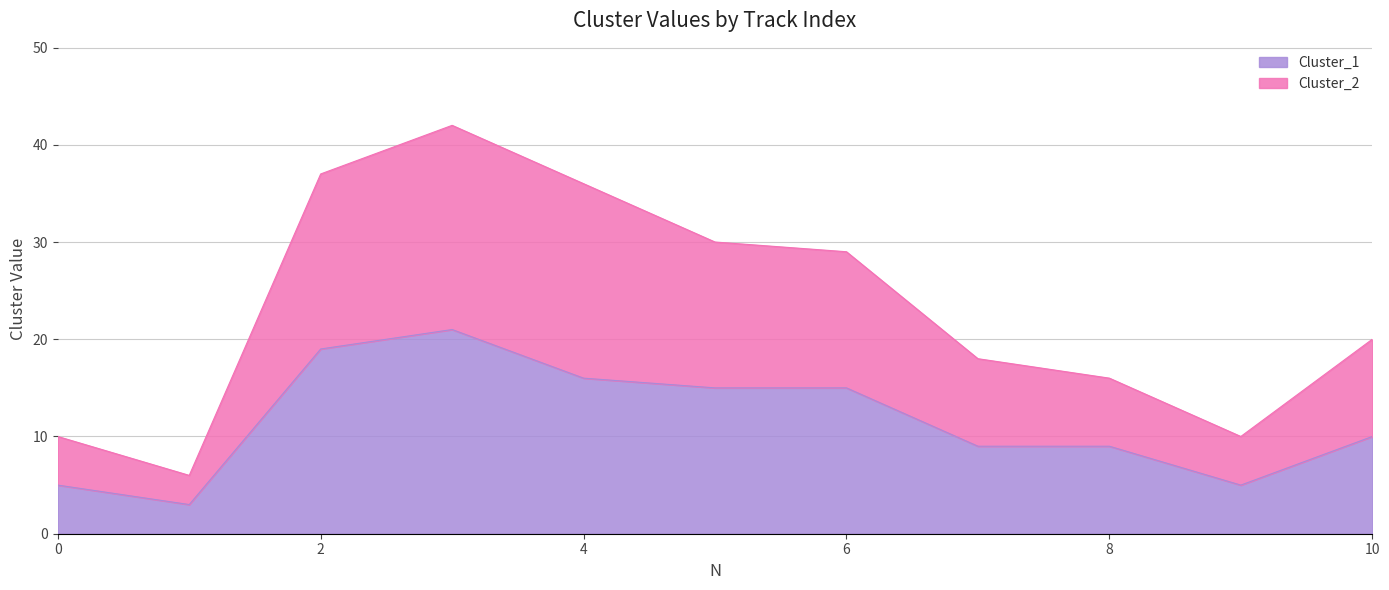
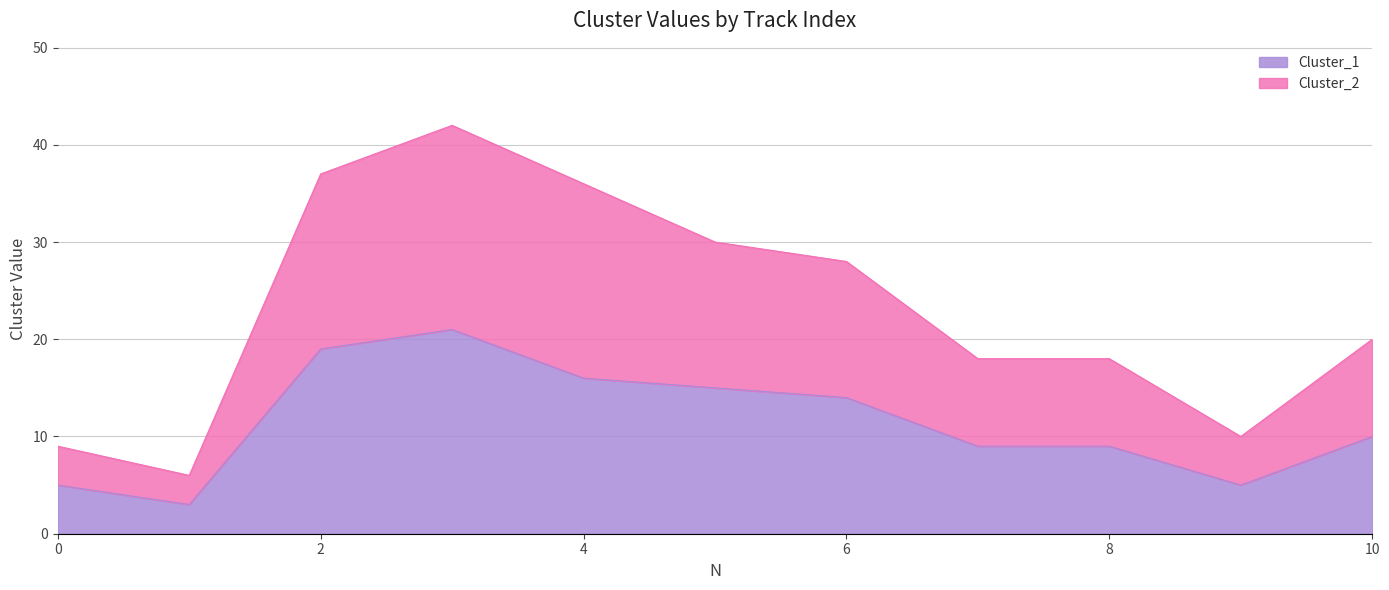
Cluster_2, 0: 5 -> 4
Cluster_1, 6: 15 -> 14
Cluster_2, 8: 7 -> 9
